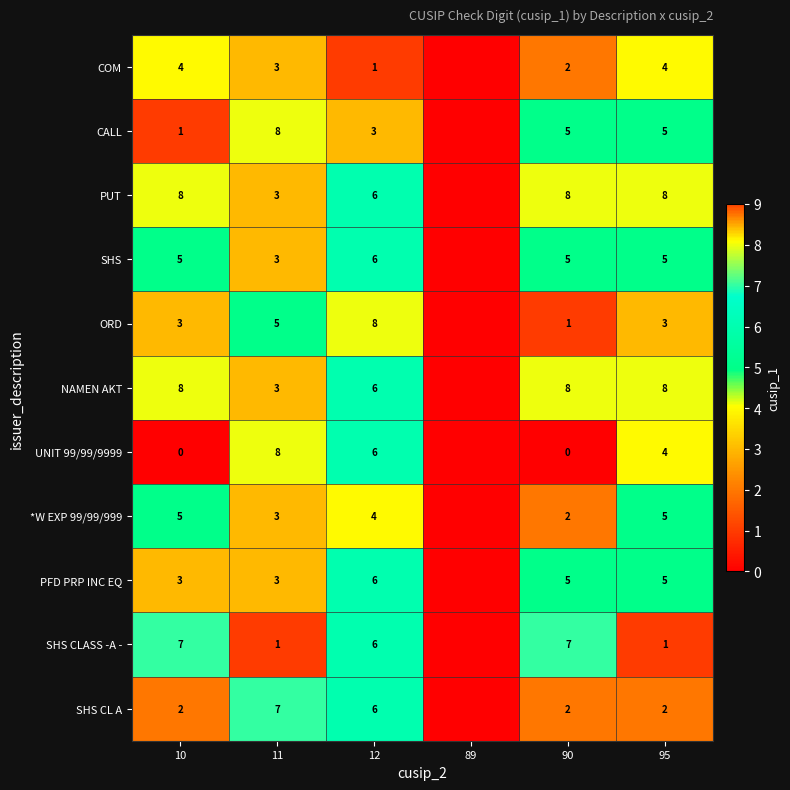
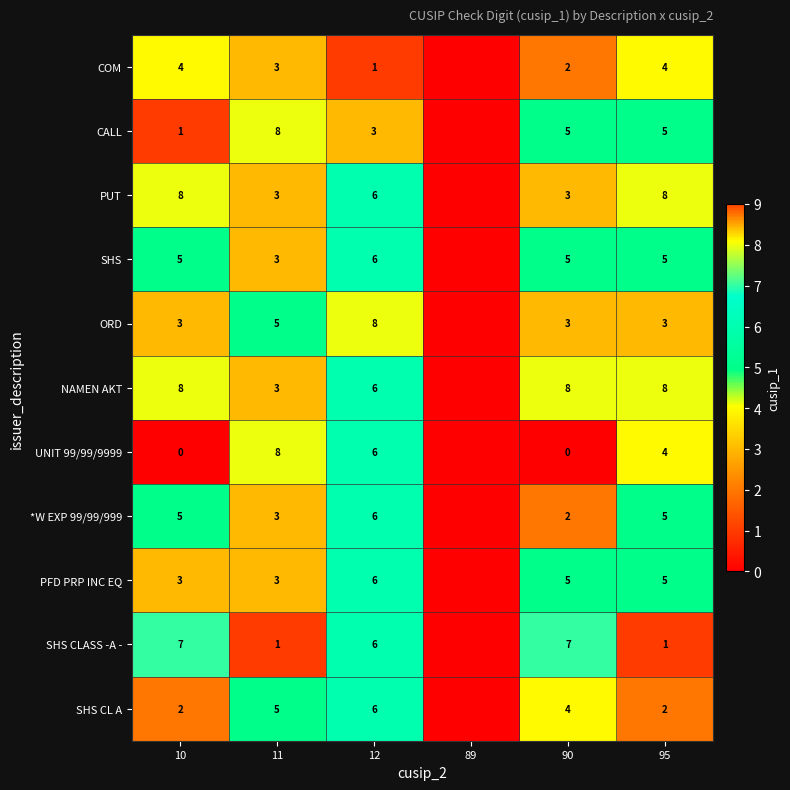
PUT, 90: 8 -> 3
ORD, 90: 1 -> 3
*W EXP 99/99/999, 12: 4 -> 6
SHS CL A, 11: 7 -> 5
SHS CL A, 90: 2 -> 4
